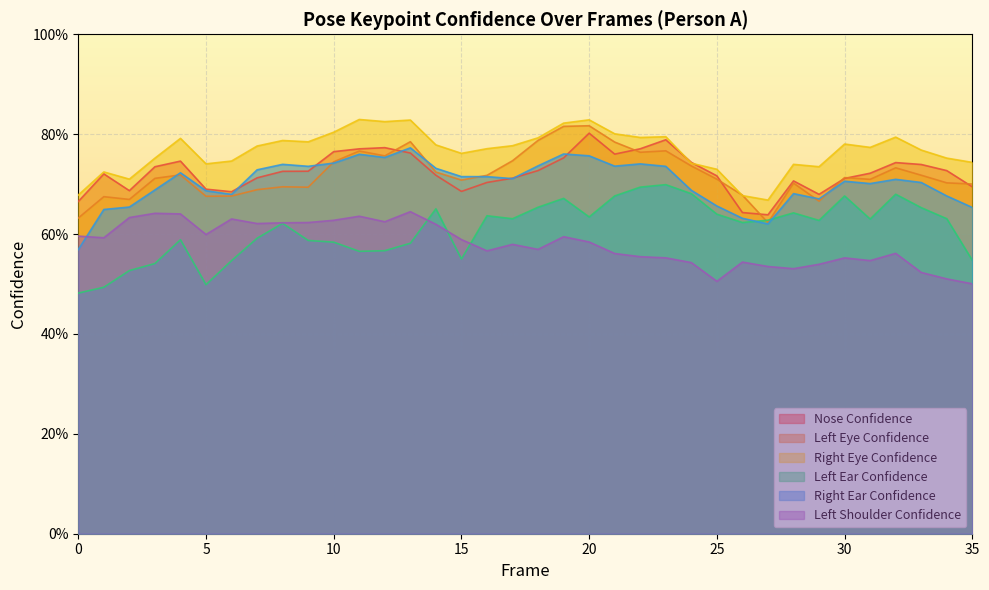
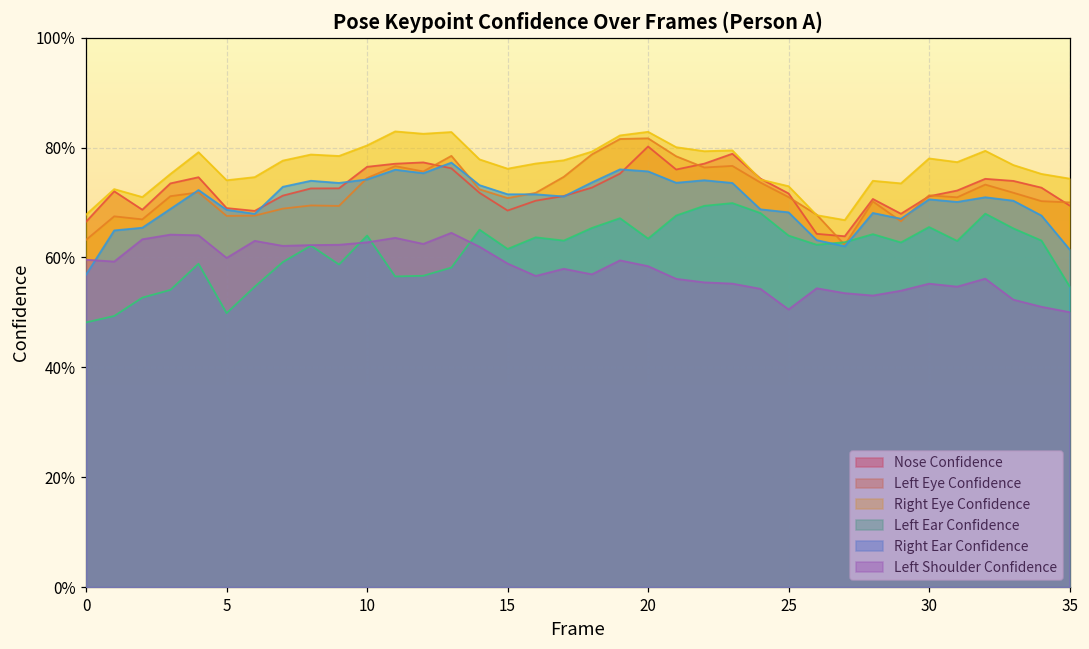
Left Ear Confidence, 10: 58% -> 64%
Left Ear Confidence, 15: 55% -> 62%
Right Ear Confidence, 25: 66% -> 68%
Left Ear Confidence, 30: 68% -> 66%
Right Ear Confidence, 35: 65% -> 61%
